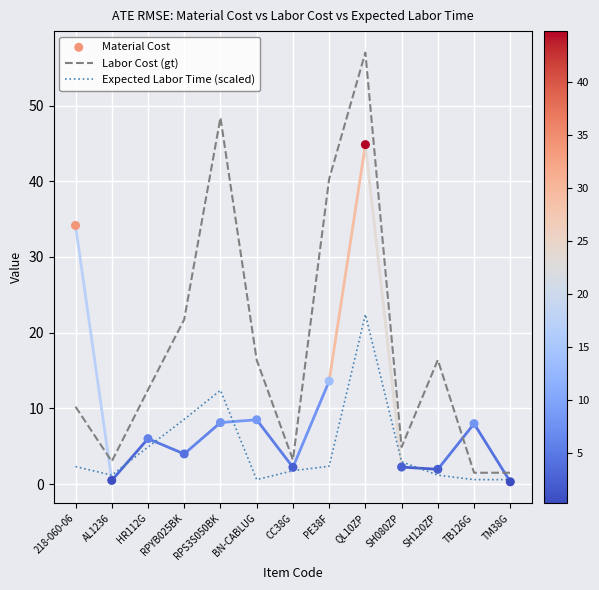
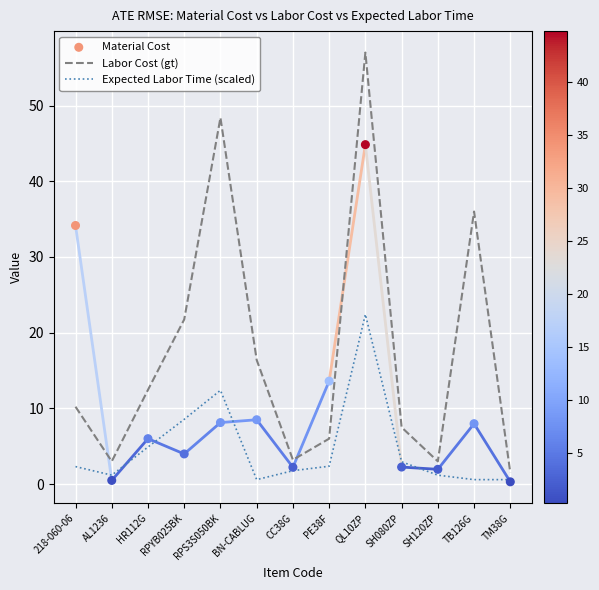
Labor Cost (gt), PE38F: 40 -> 6
Labor Cost (gt), SH080ZP: 5 -> 8
Labor Cost (gt), SH120ZP: 16 -> 3
Labor Cost (gt), TB126G: 2 -> 36
